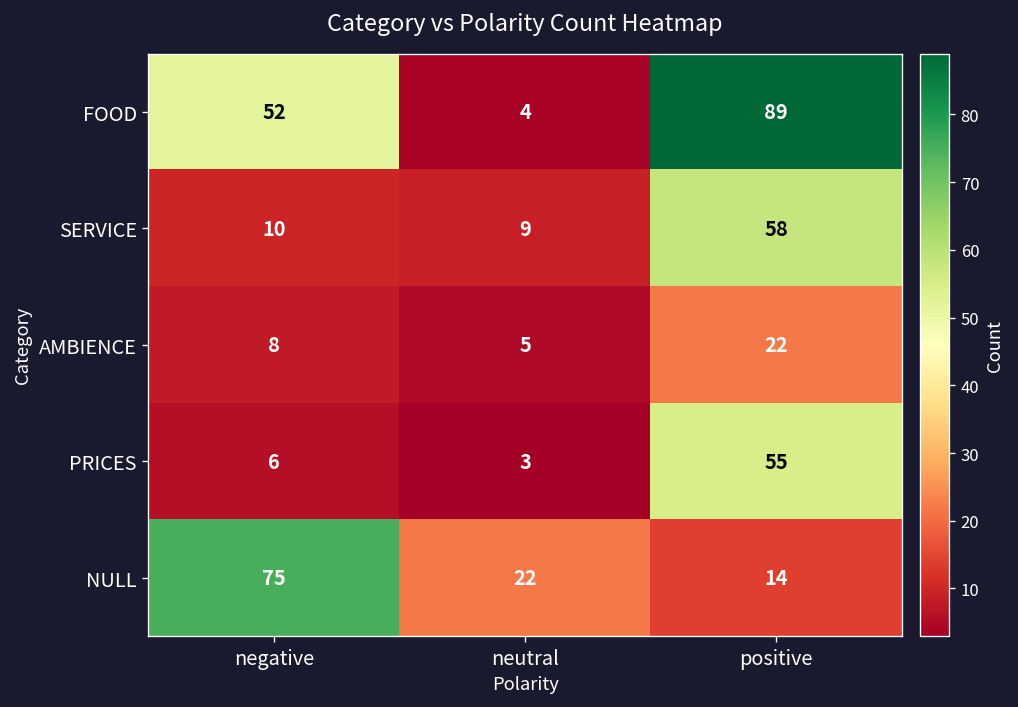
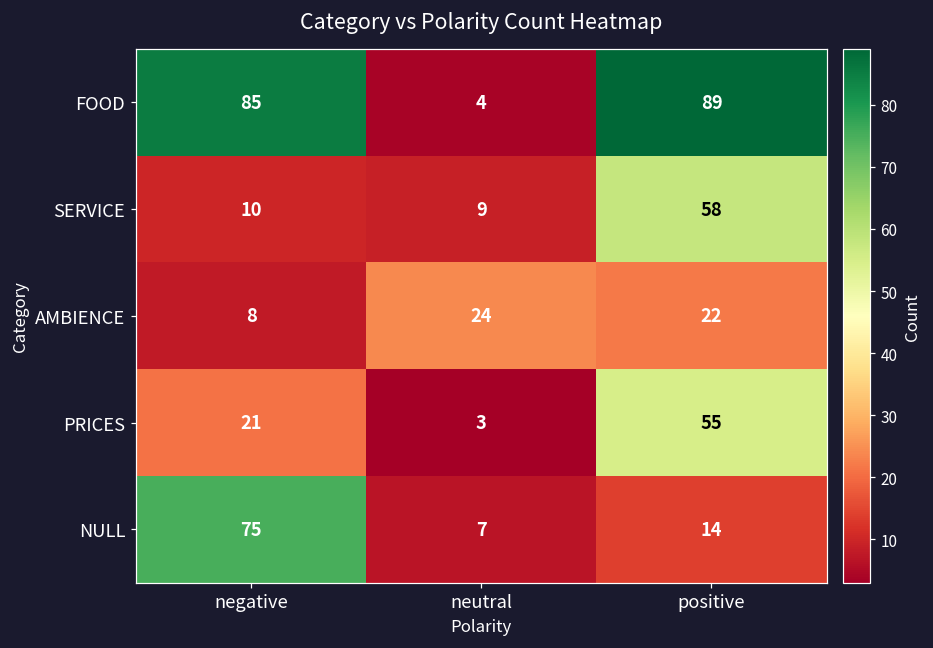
FOOD, negative: 52 -> 85
AMBIENCE, neutral: 5 -> 24
PRICES, negative: 6 -> 21
NULL, neutral: 22 -> 7
